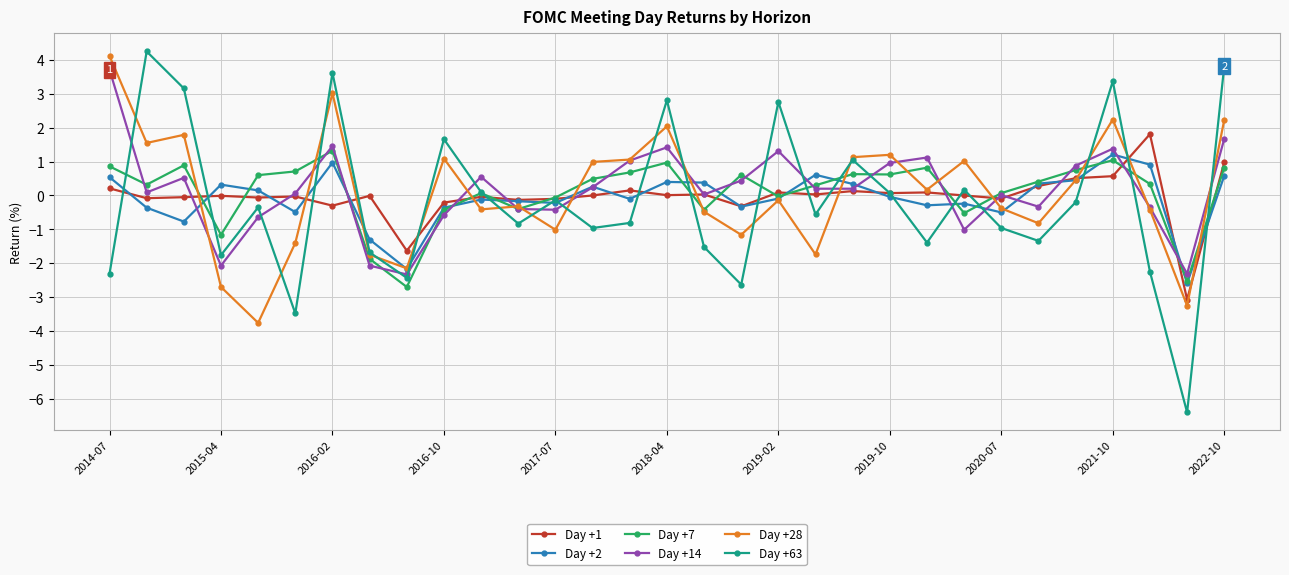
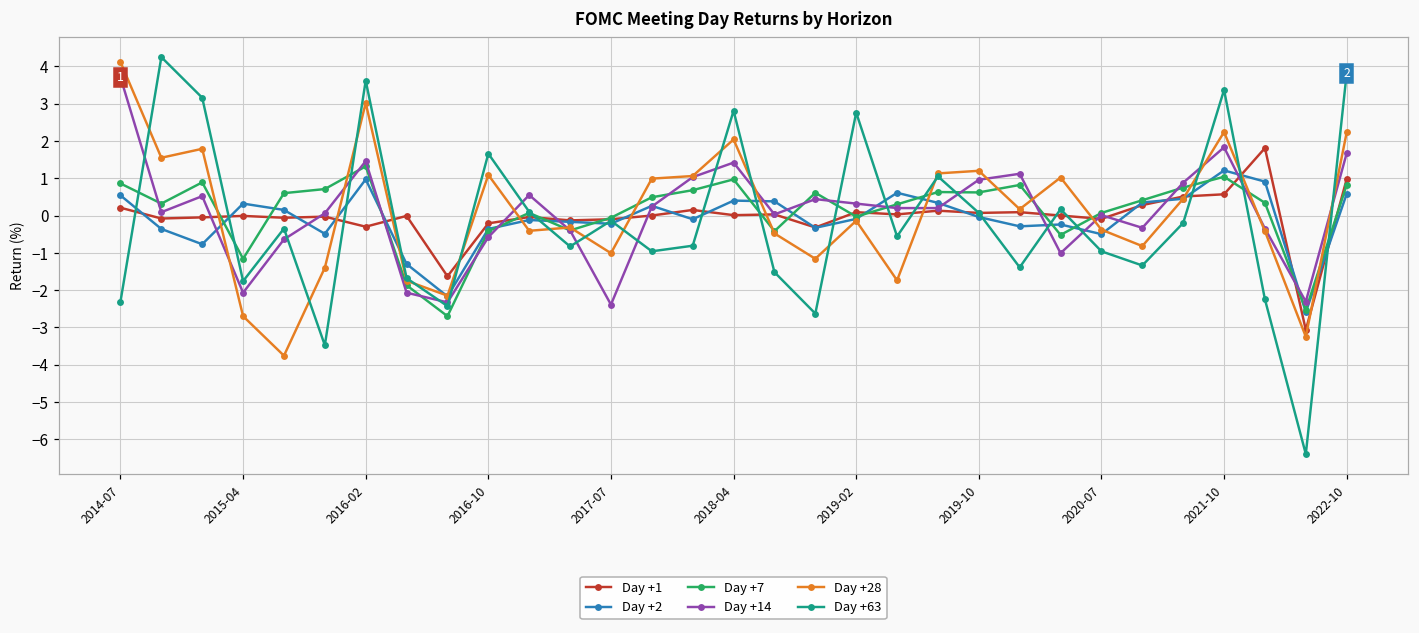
Day +14, 2017-07: -0.4 -> -2.4
Day +14, 2019-02: 1.3 -> 0.3
Day +14, 2021-10: 1.4 -> 1.8
